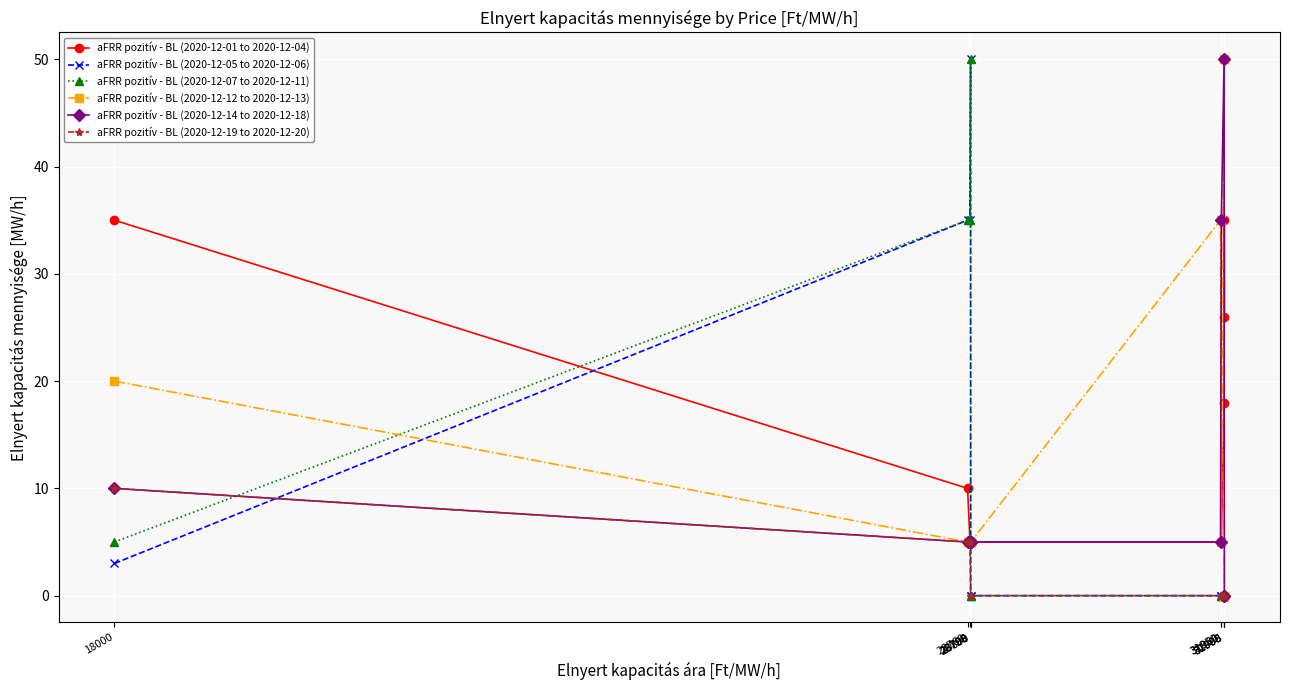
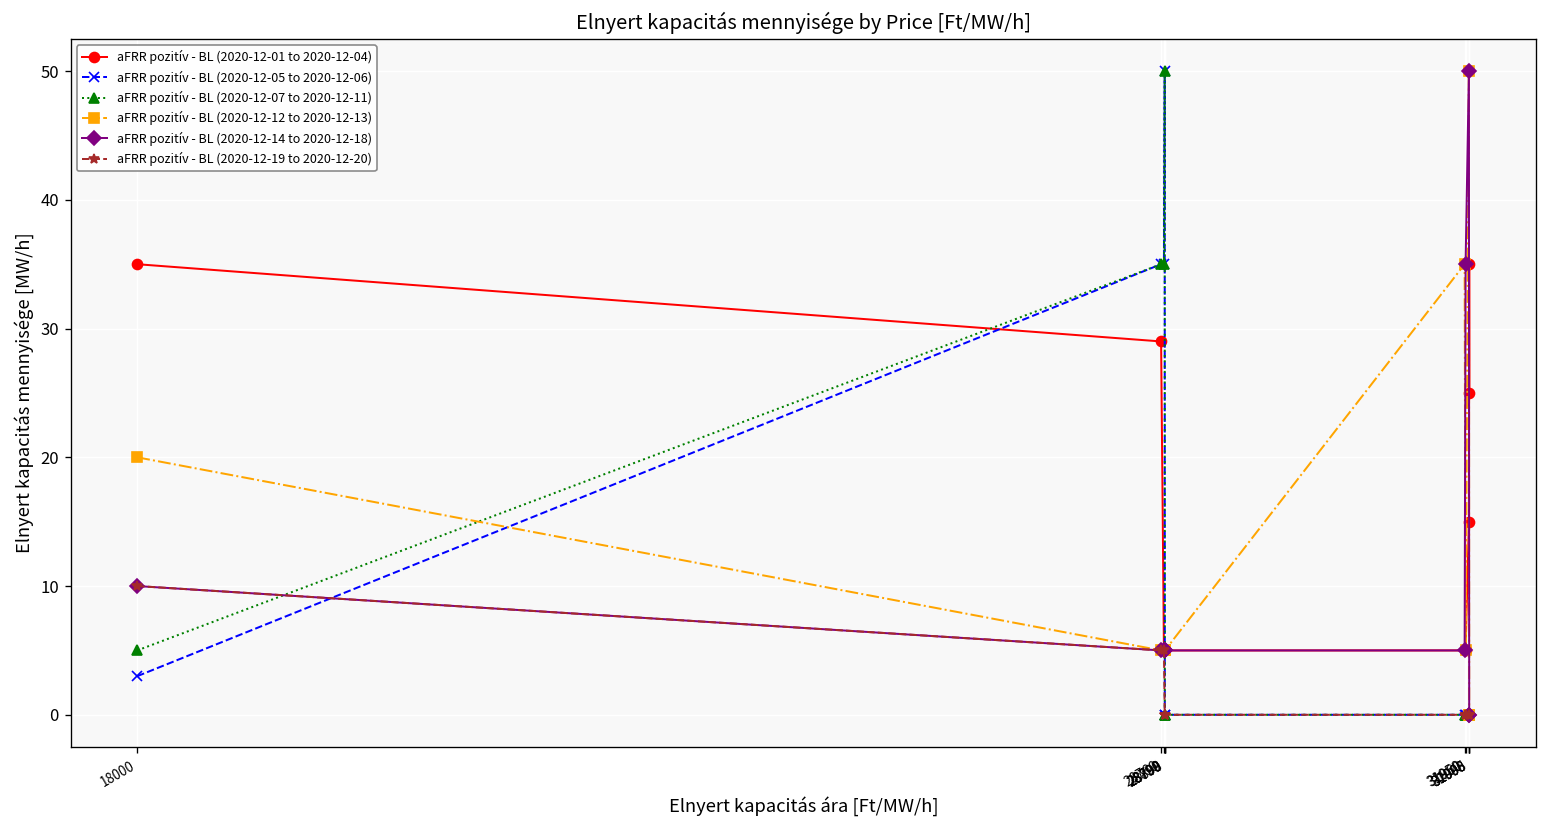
aFRR pozitív - BL (2020-12-01 to 2020-12-04), 28760: 10 -> 29
aFRR pozitív - BL (2020-12-01 to 2020-12-04), 31995: 18 -> 15
aFRR pozitív - BL (2020-12-01 to 2020-12-04), 32000: 26 -> 25
